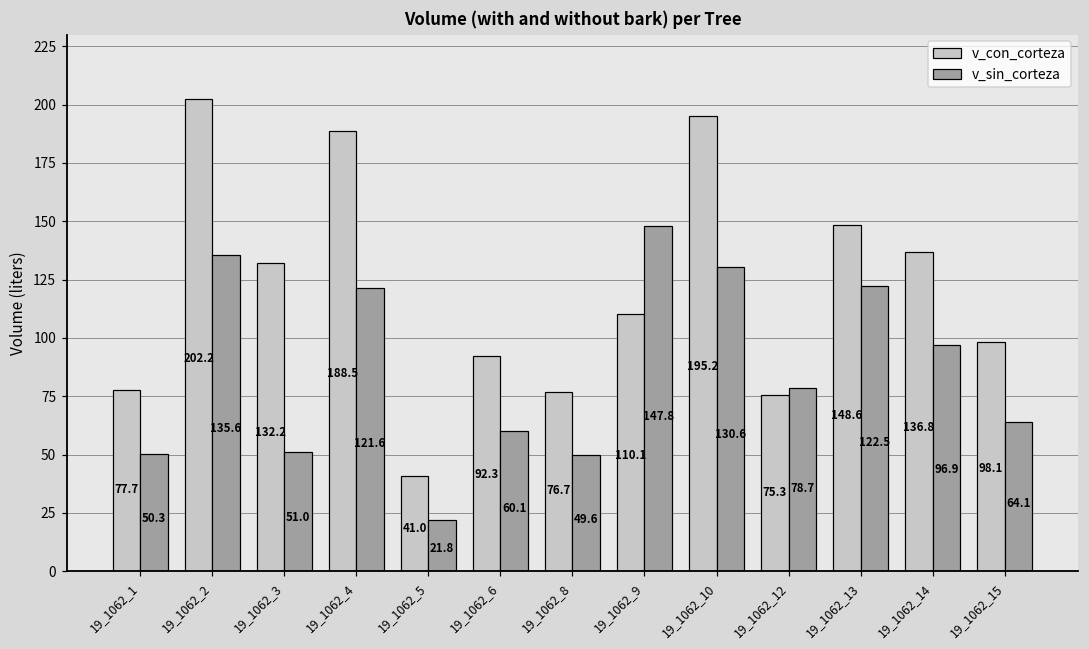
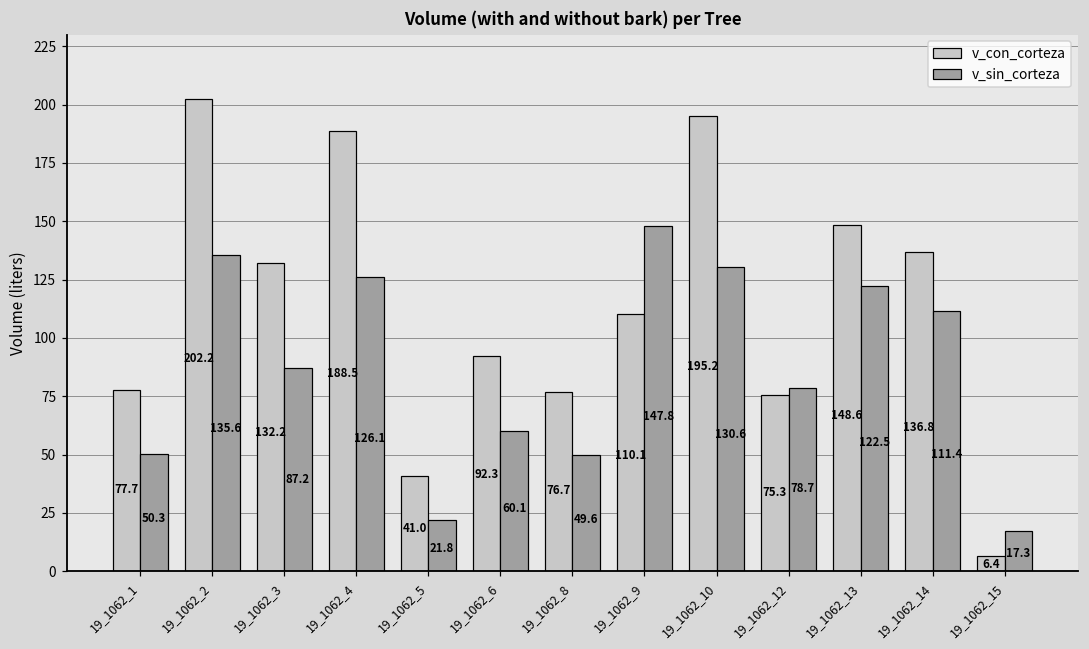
v_sin_corteza, 19_1062_3: 51.0 -> 87.2
v_sin_corteza, 19_1062_4: 121.6 -> 126.1
v_sin_corteza, 19_1062_14: 96.9 -> 111.4
v_con_corteza, 19_1062_15: 98.1 -> 6.4
v_sin_corteza, 19_1062_15: 64.1 -> 17.3
